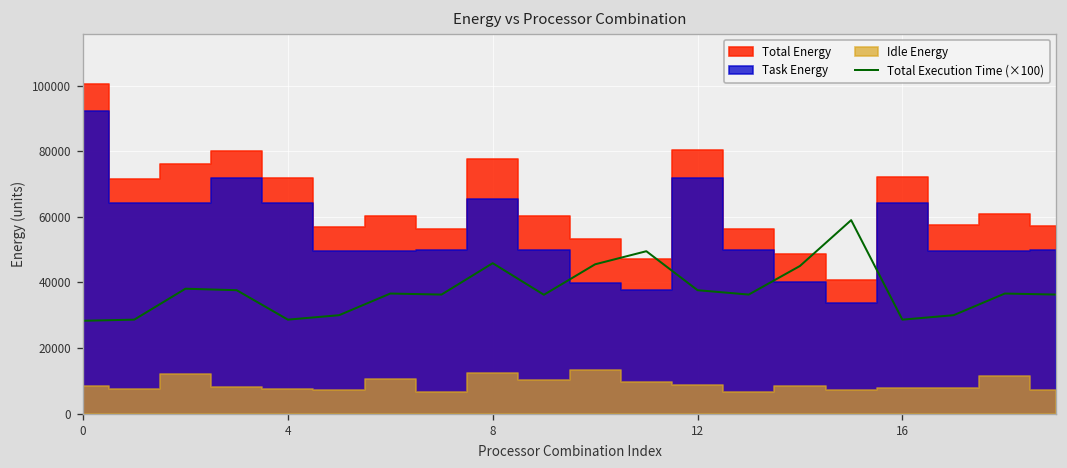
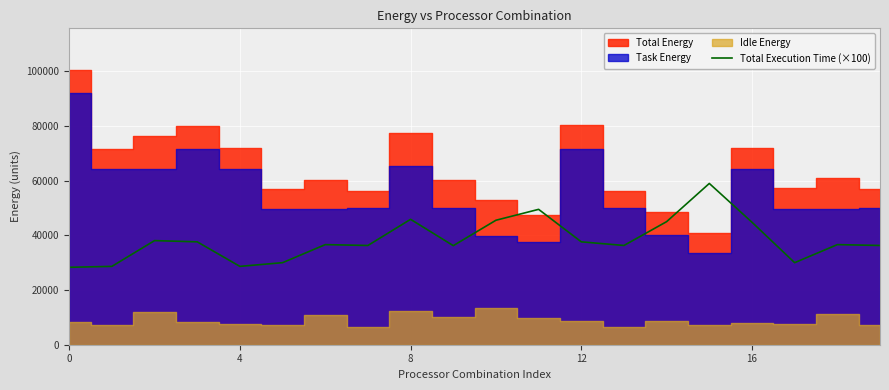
Total Execution Time (×100), 16: 29000 -> 45000
